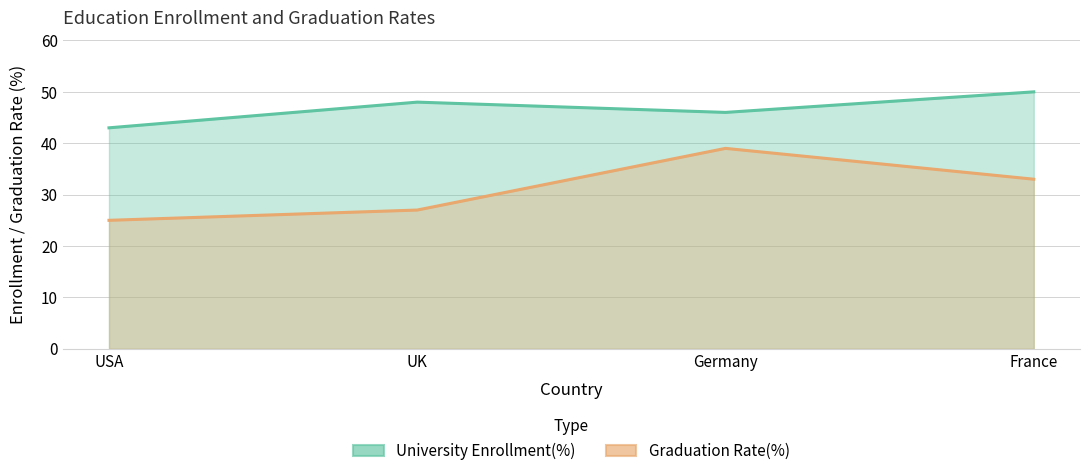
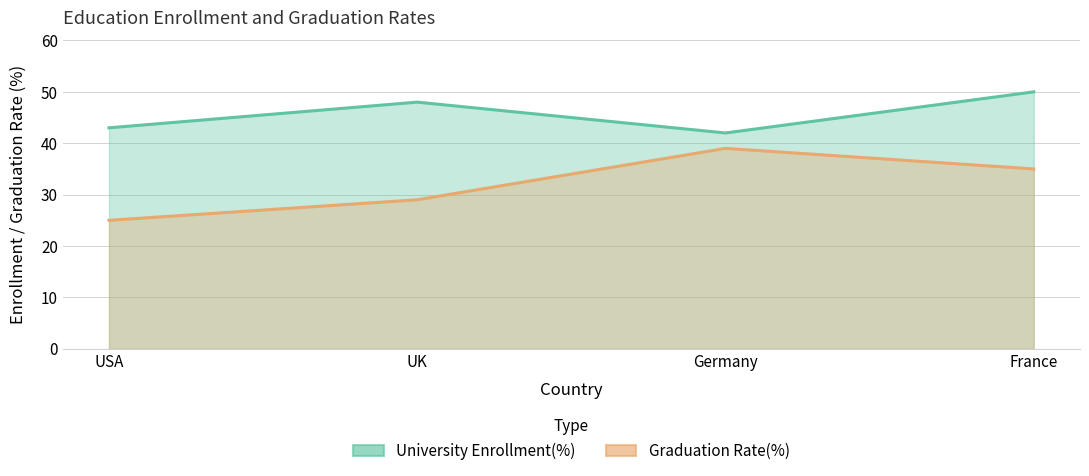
Graduation Rate(%), UK: 27 -> 29
University Enrollment(%), Germany: 46 -> 42
Graduation Rate(%), France: 33 -> 35
